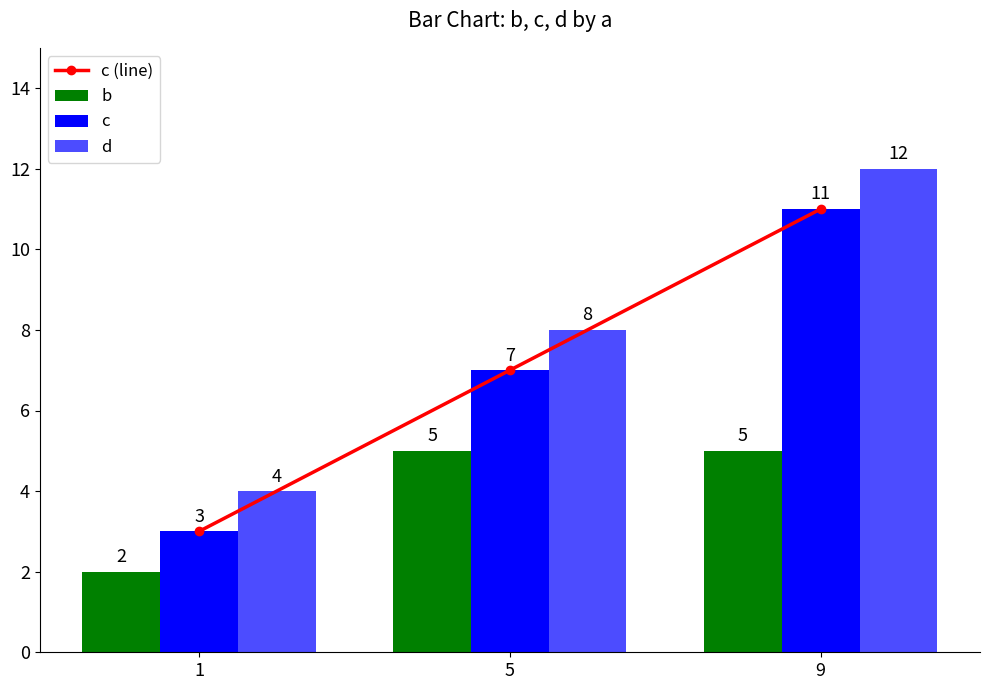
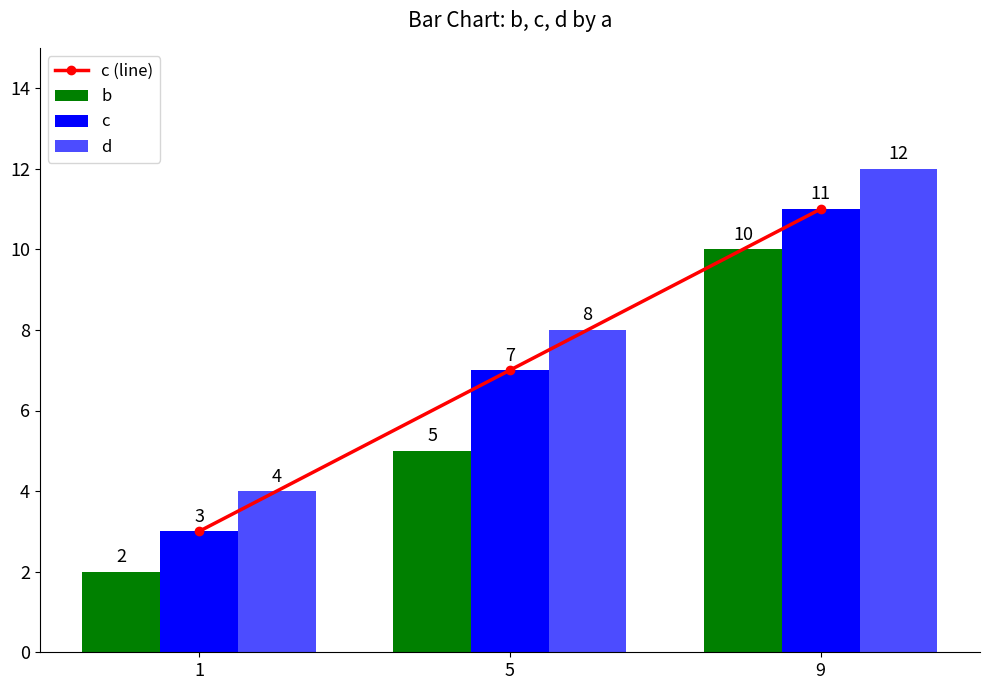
b, 9: 5 -> 10
